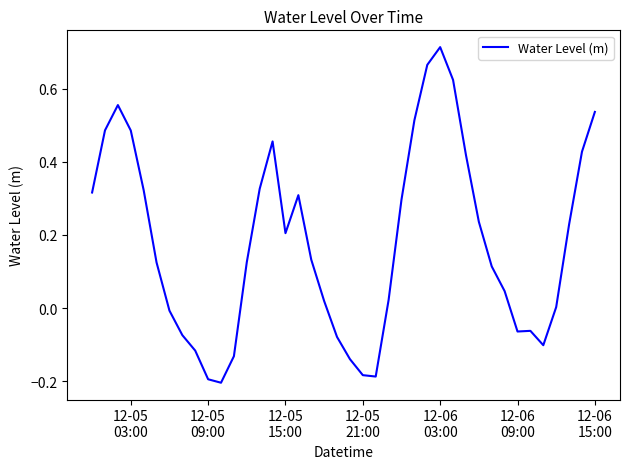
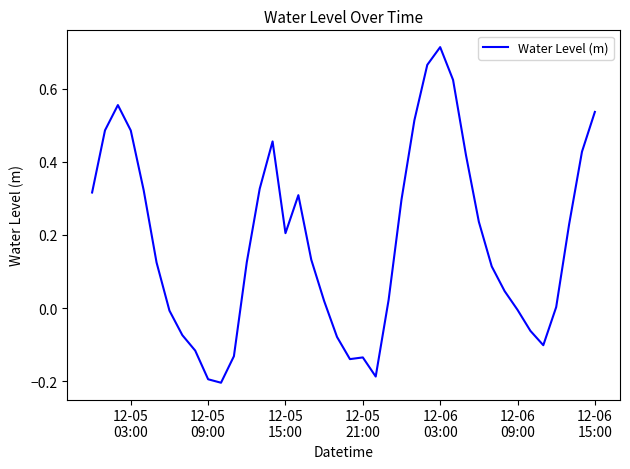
12-05 21:00: -0.18 -> -0.13
12-06 09:00: -0.06 -> 0.00
